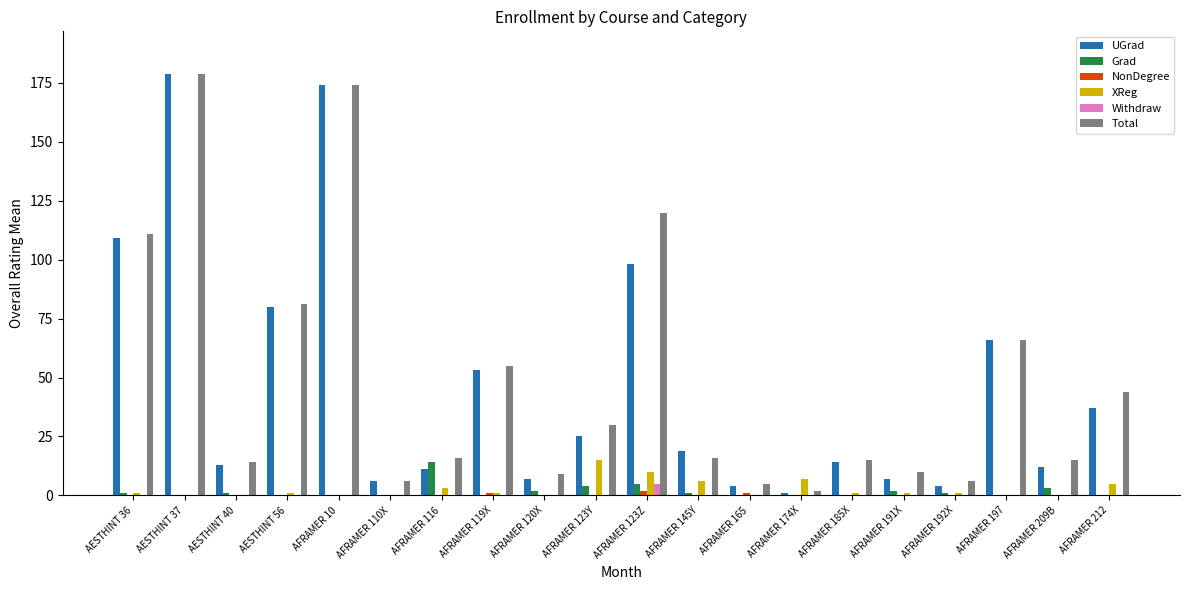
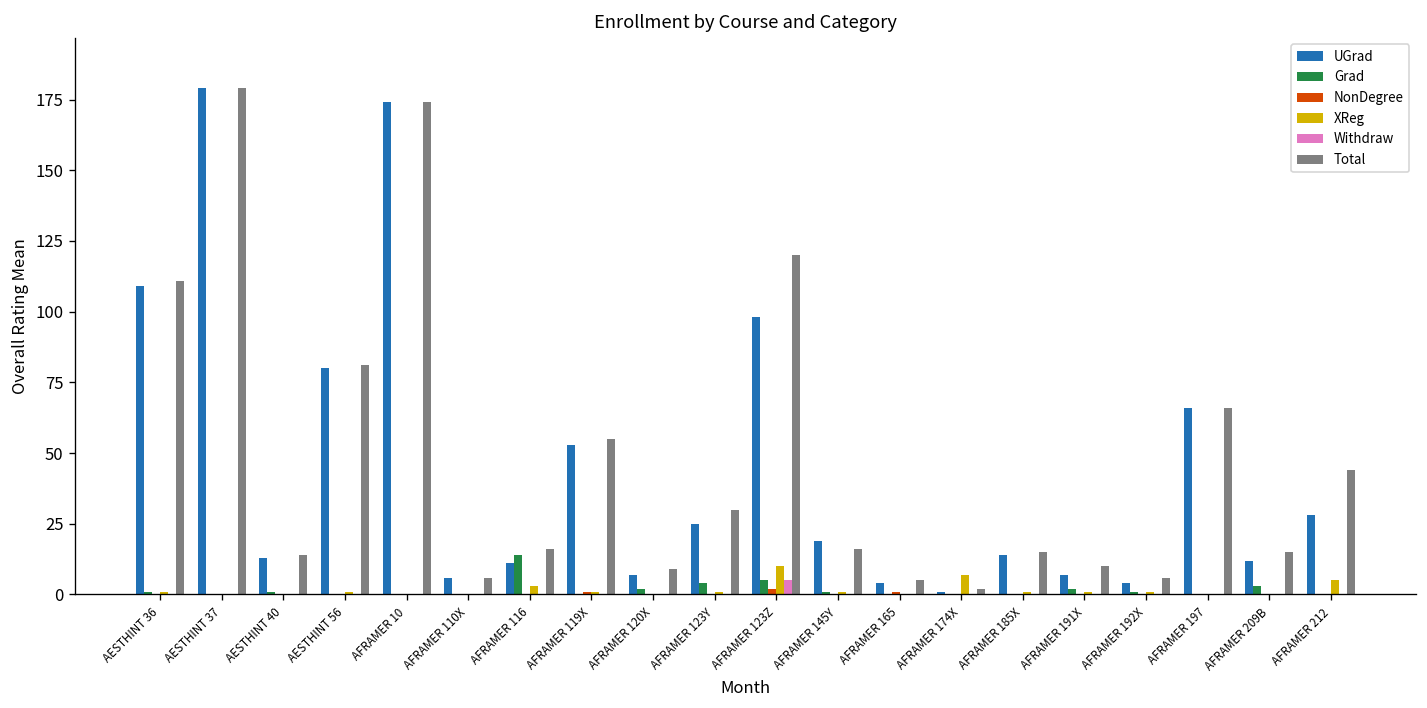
XReg, AFRAMER 123Y: 15 -> 1
XReg, AFRAMER 145Y: 6 -> 1
UGrad, AFRAMER 212: 37 -> 28
